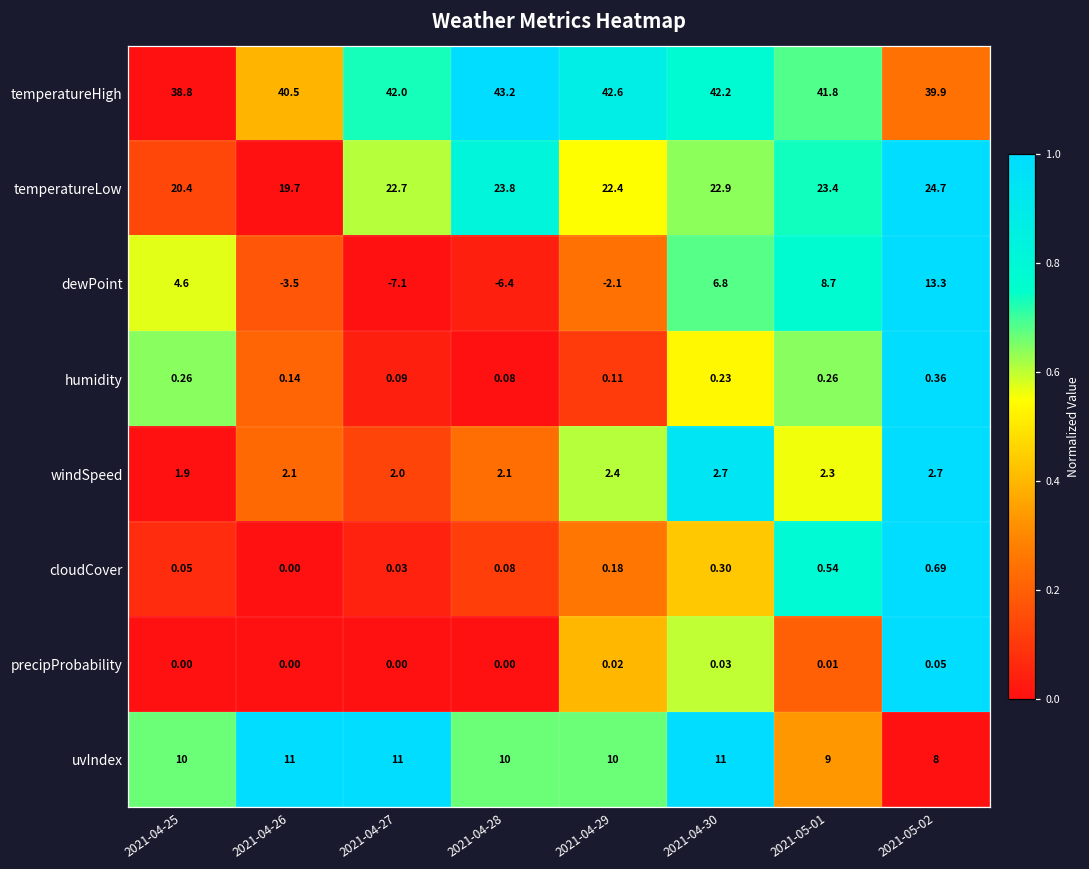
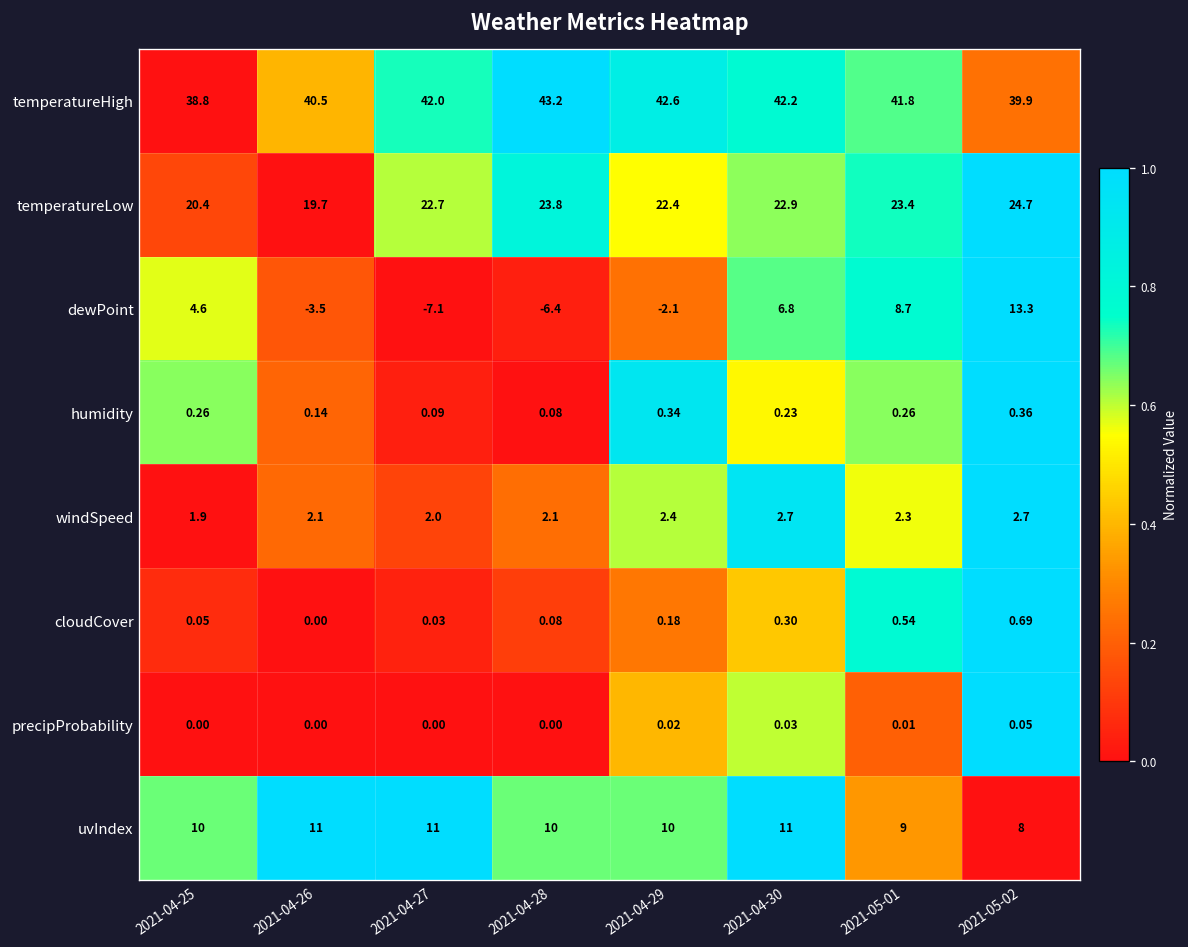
humidity, 2021-04-29: 0.11 -> 0.34
